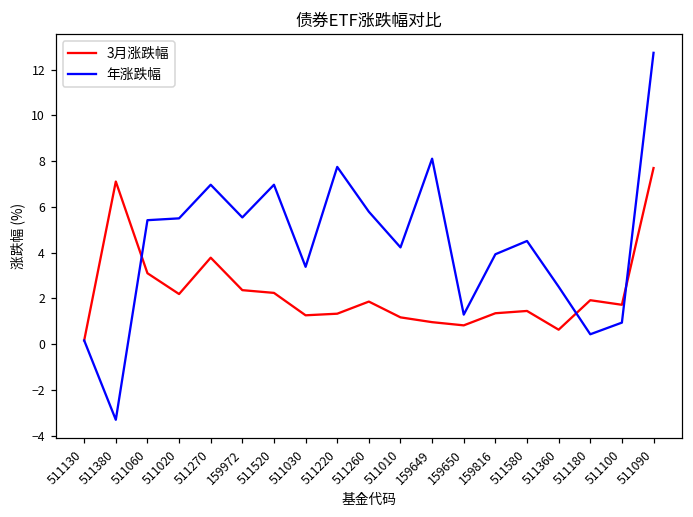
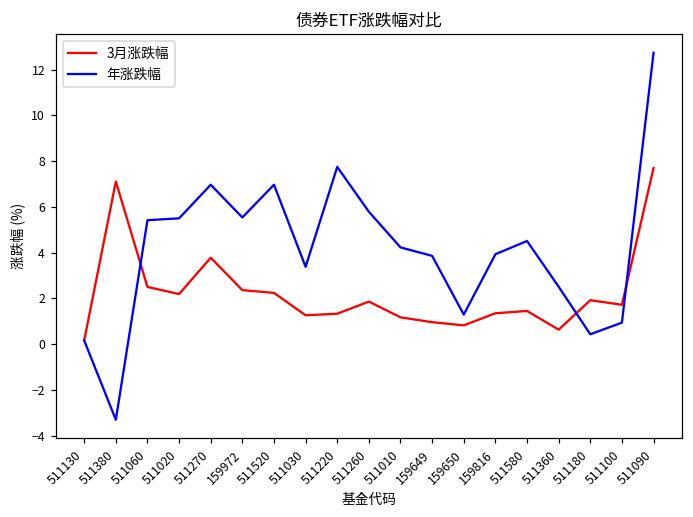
3月涨跌幅, 511060: 3.1 -> 2.5
年涨跌幅, 159649: 8.1 -> 3.9
